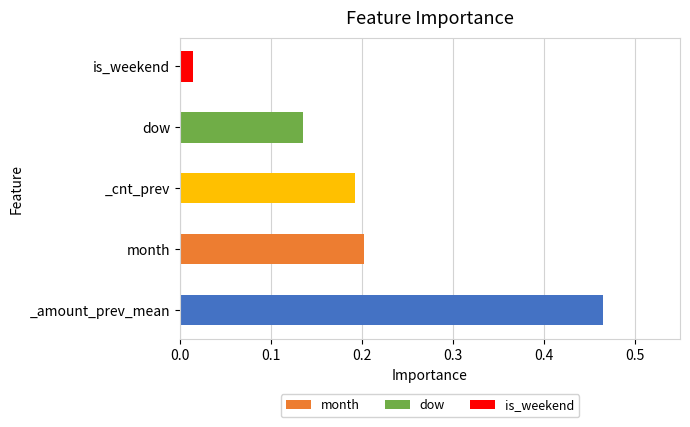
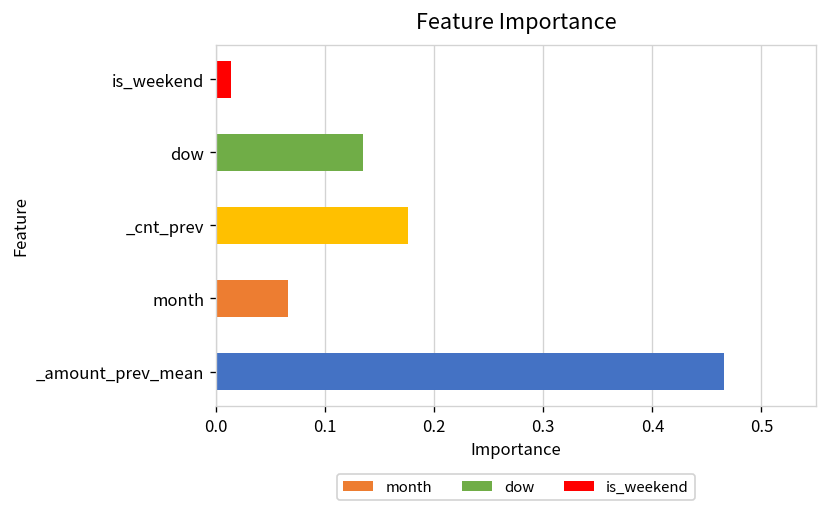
_cnt_prev: 0.19 -> 0.18
month: 0.20 -> 0.07
